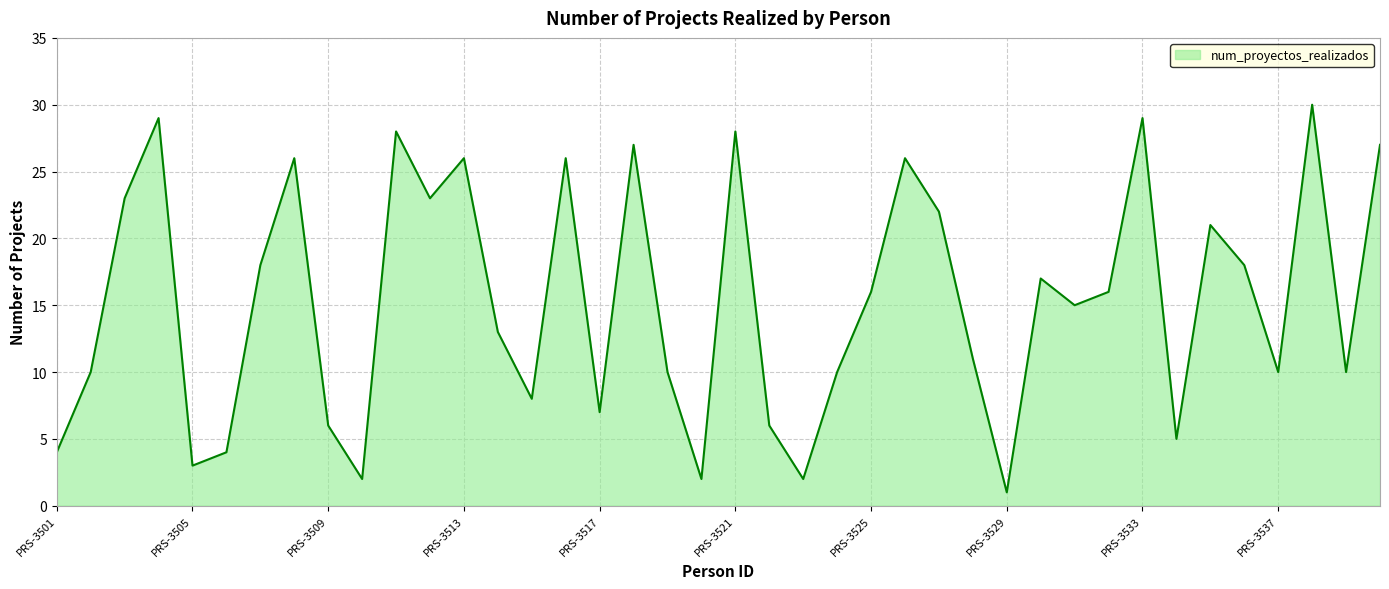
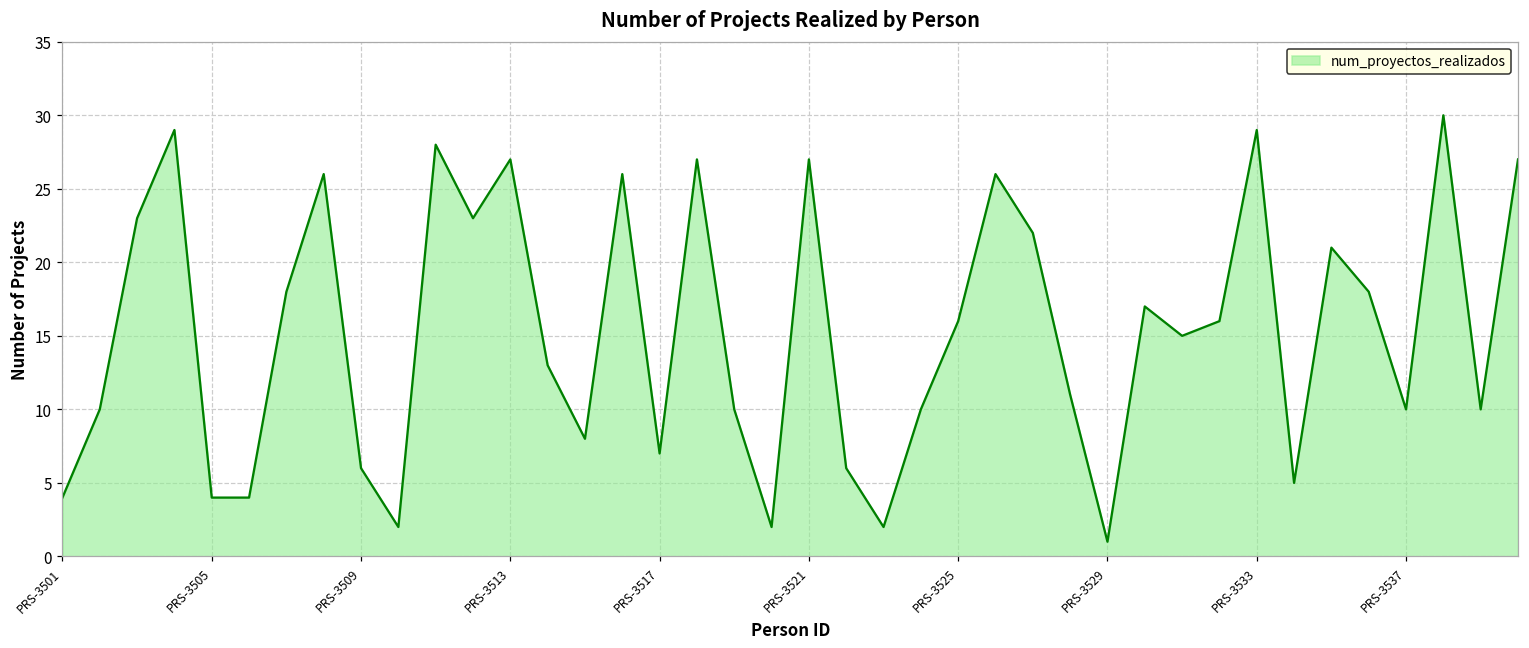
PRS-3505: 3 -> 4
PRS-3513: 26 -> 27
PRS-3521: 28 -> 27
